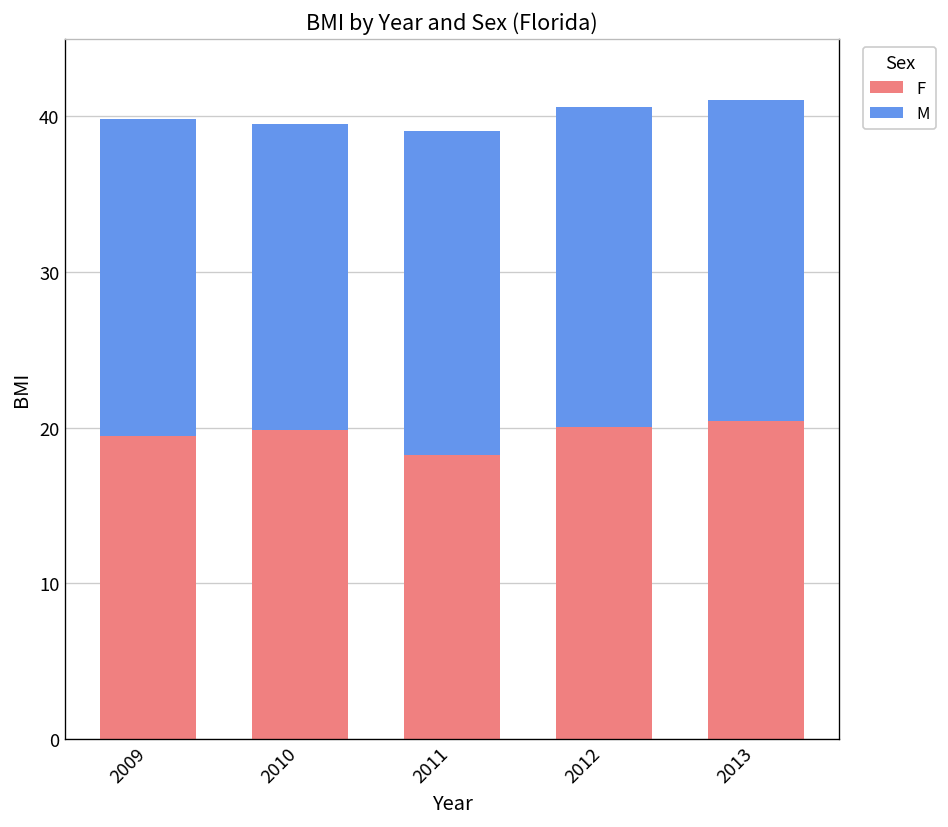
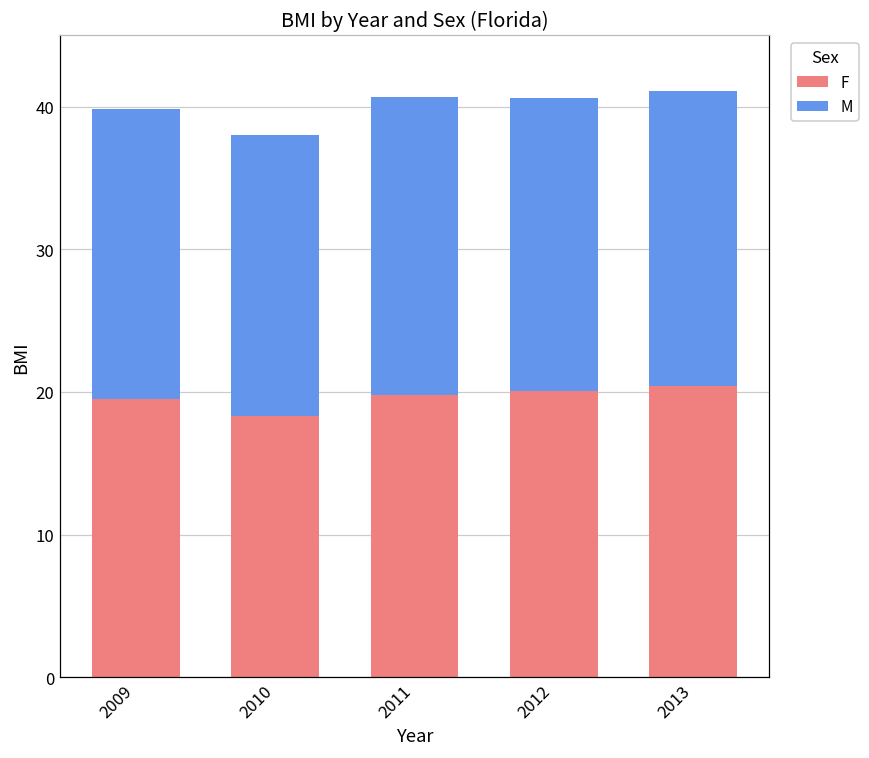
F, 2010: 19.8 -> 18.3
F, 2011: 18.2 -> 19.8
